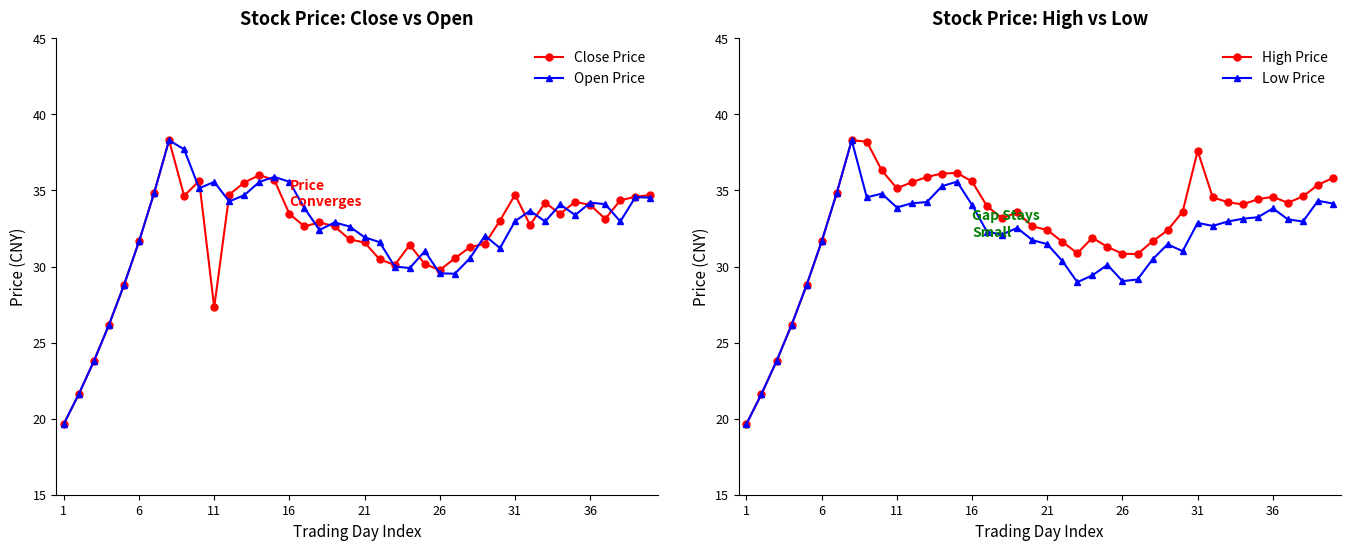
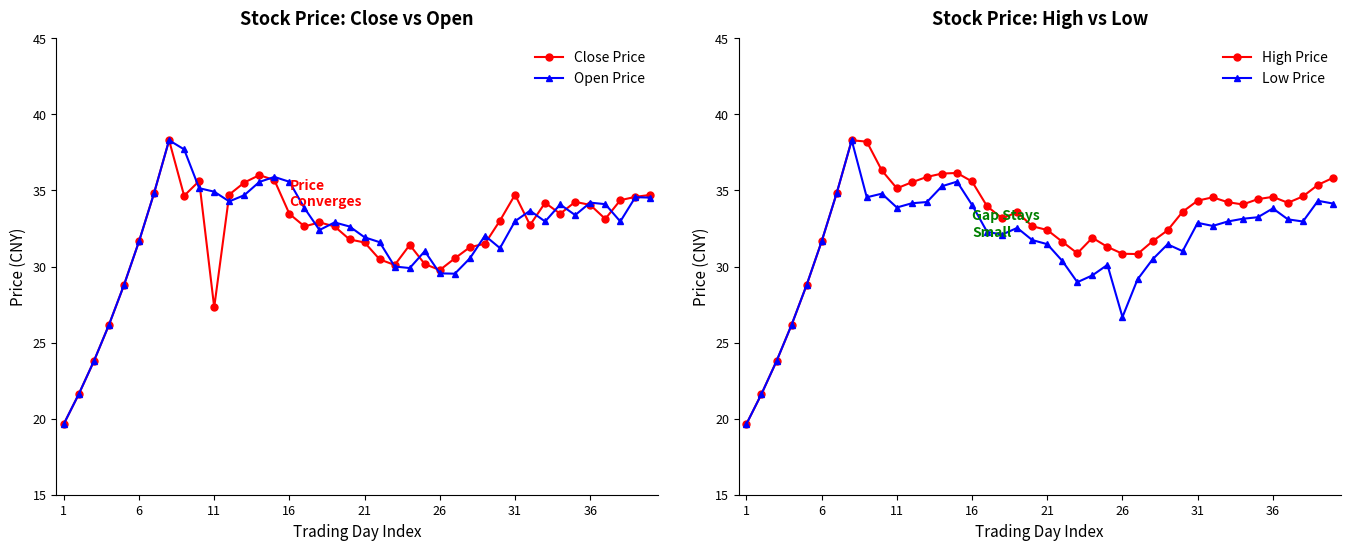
Stock Price: Close vs Open, Open Price, 11: 35.6 -> 34.9
Stock Price: High vs Low, Low Price, 26: 29.0 -> 26.7
Stock Price: High vs Low, High Price, 31: 37.6 -> 34.3
